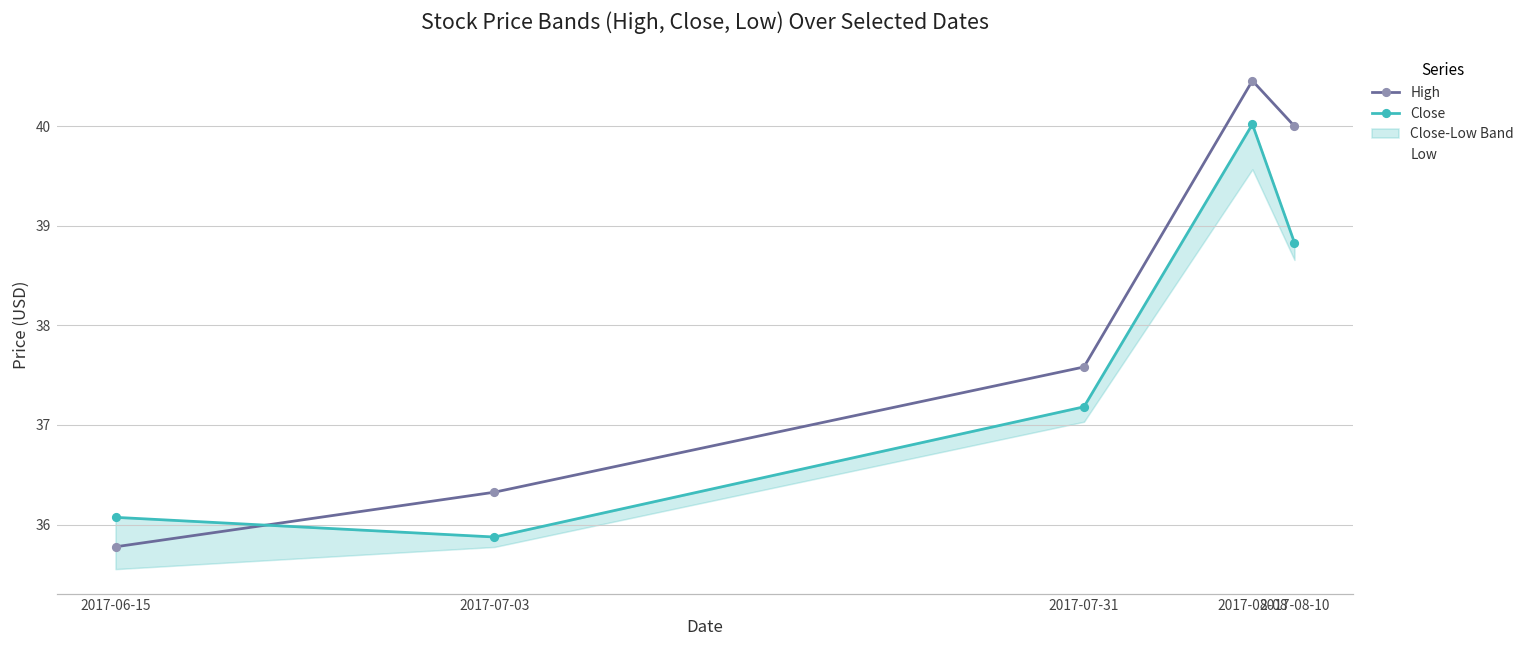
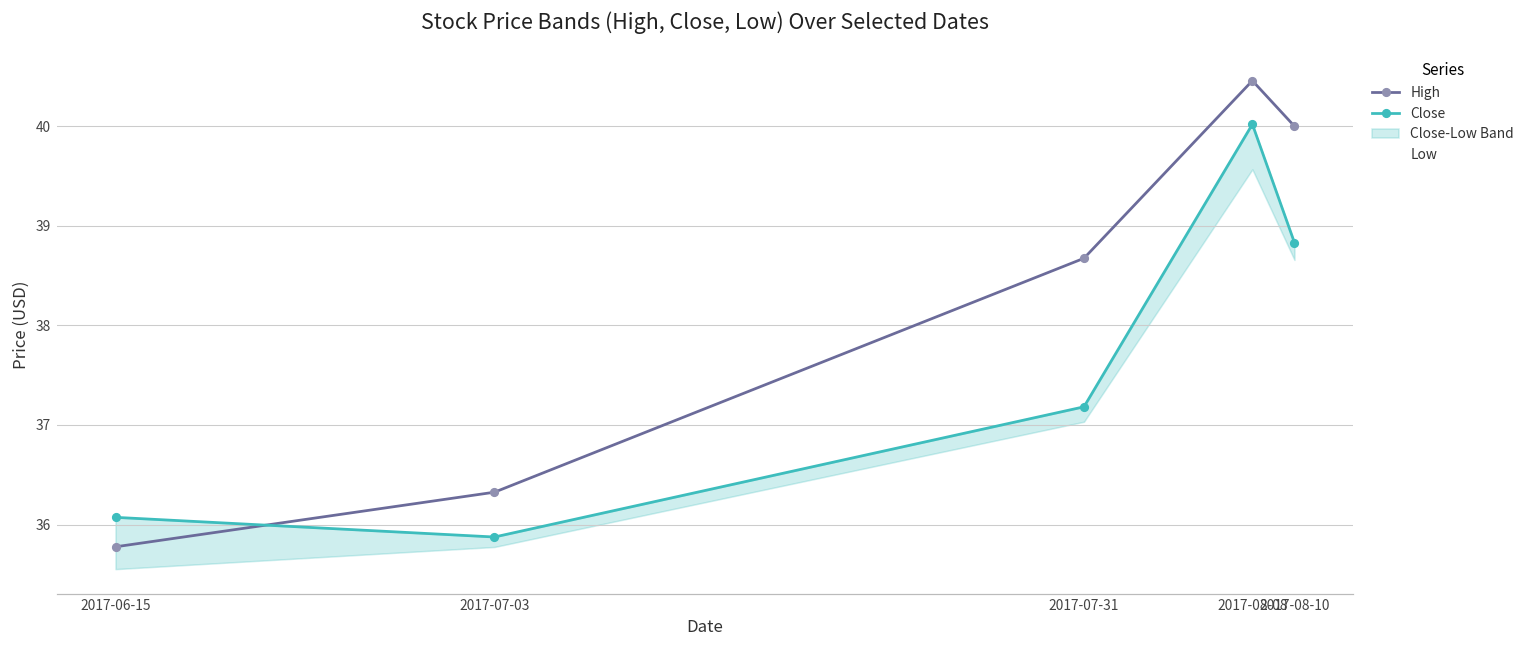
High, 2017-07-31: 37.6 -> 38.7
